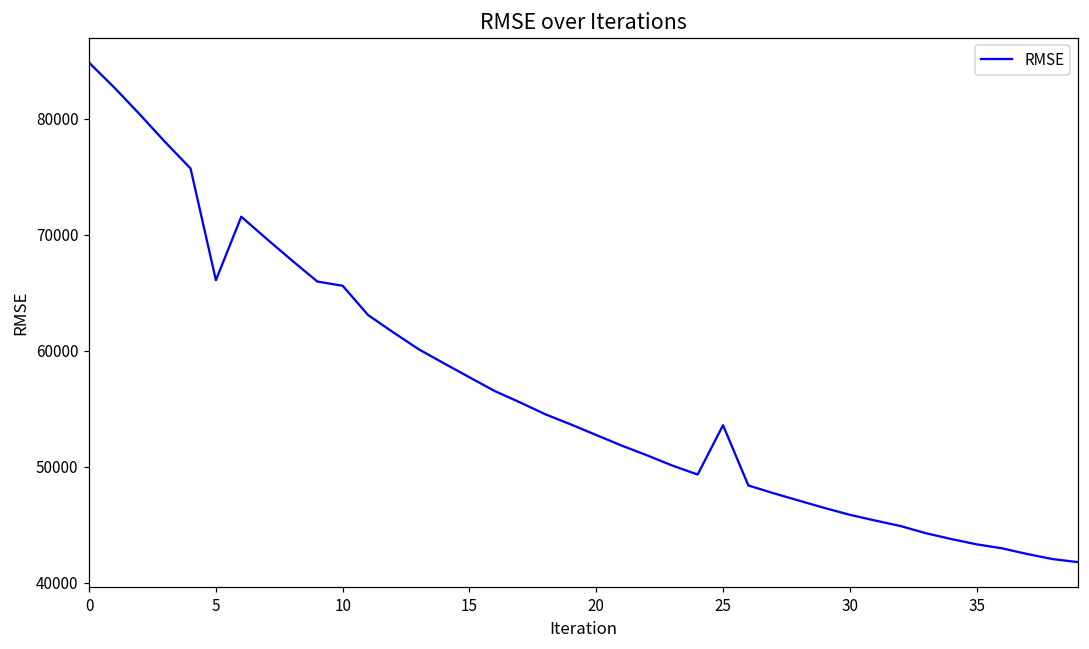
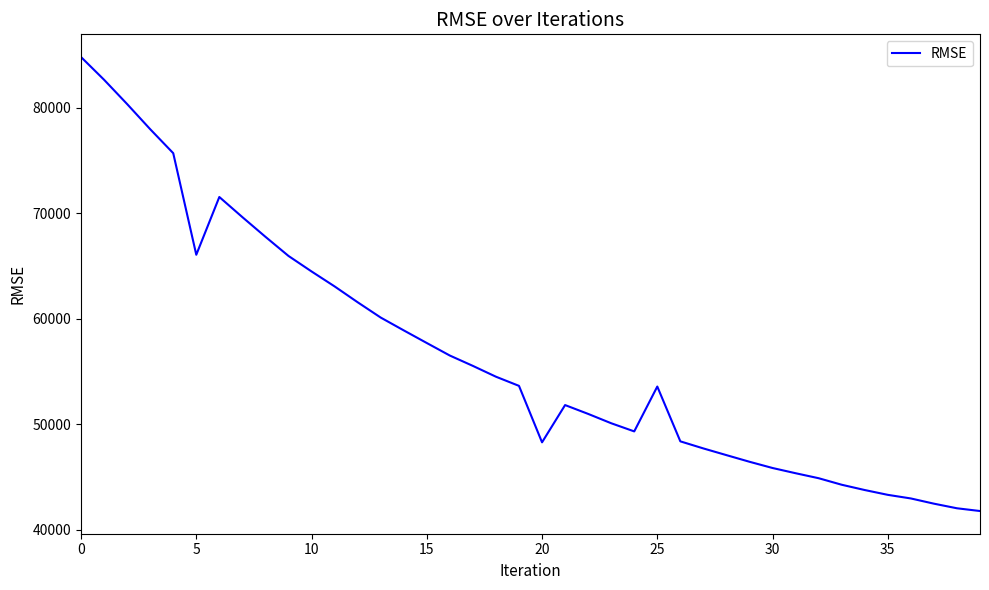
10: 65600 -> 64500
20: 52700 -> 48300
